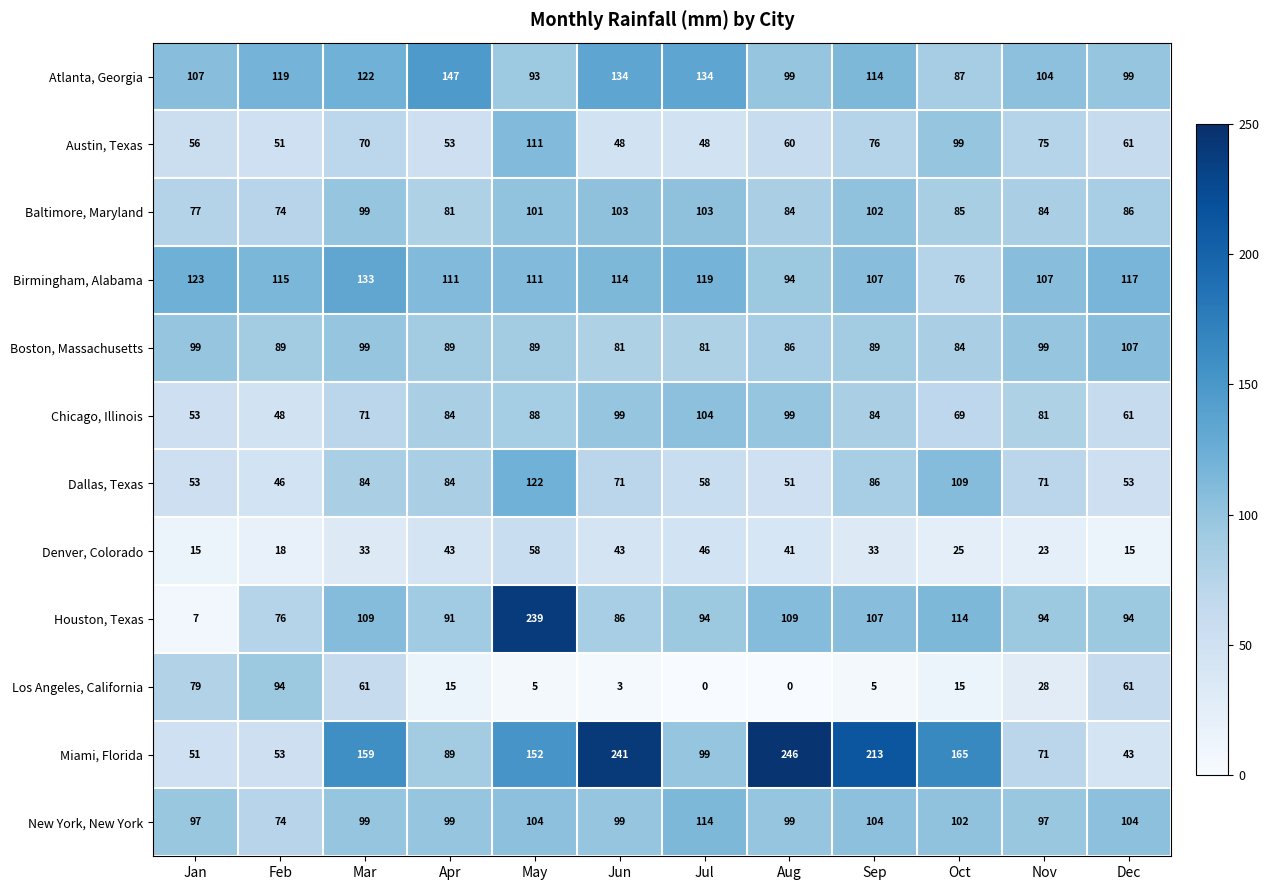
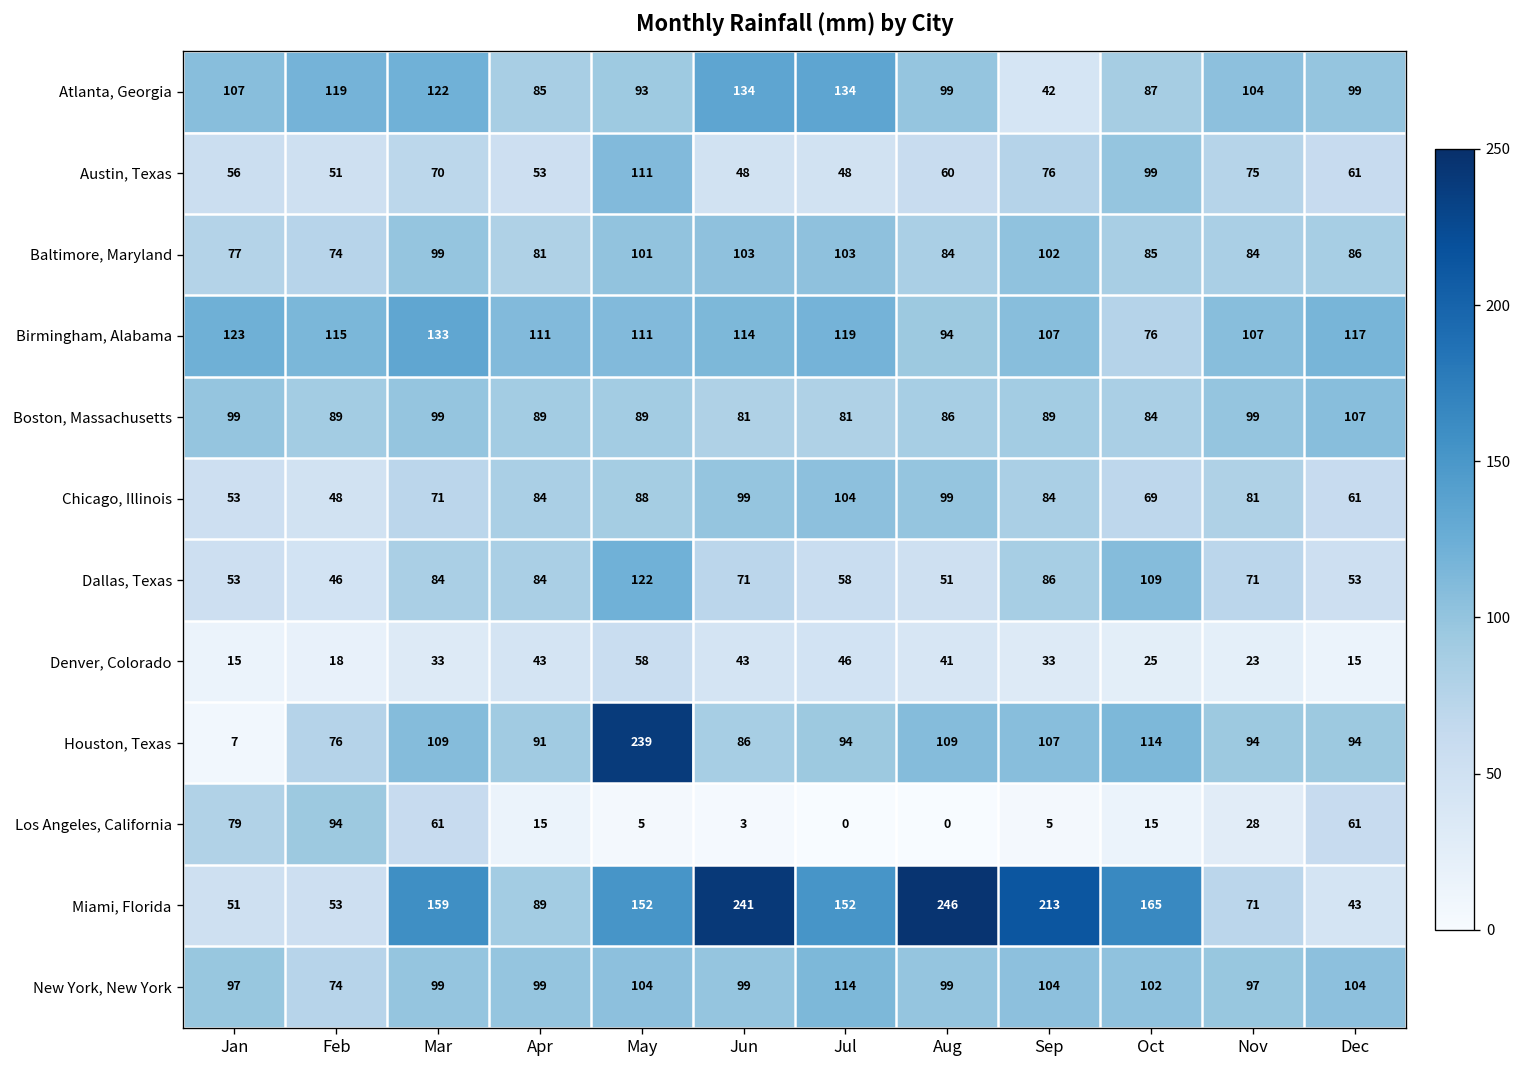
Atlanta, Georgia, Apr: 147 -> 85
Atlanta, Georgia, Sep: 114 -> 42
Miami, Florida, Jul: 99 -> 152
